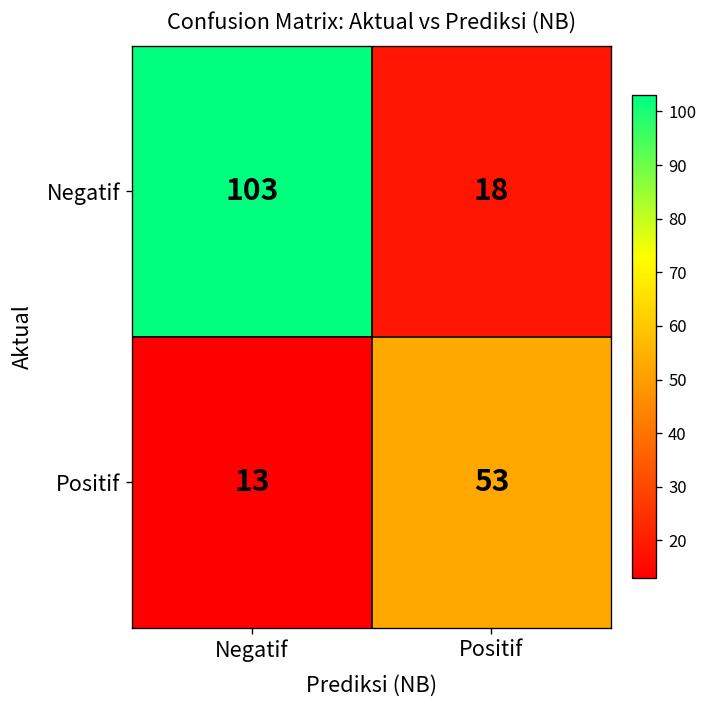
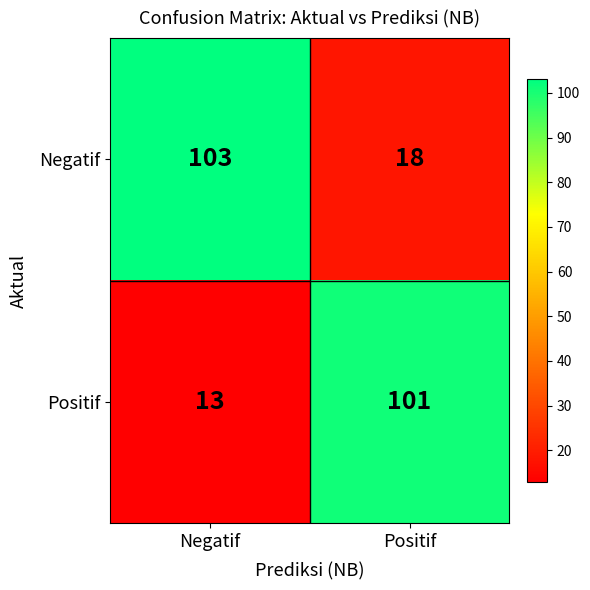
Positif, Positif: 53 -> 101
